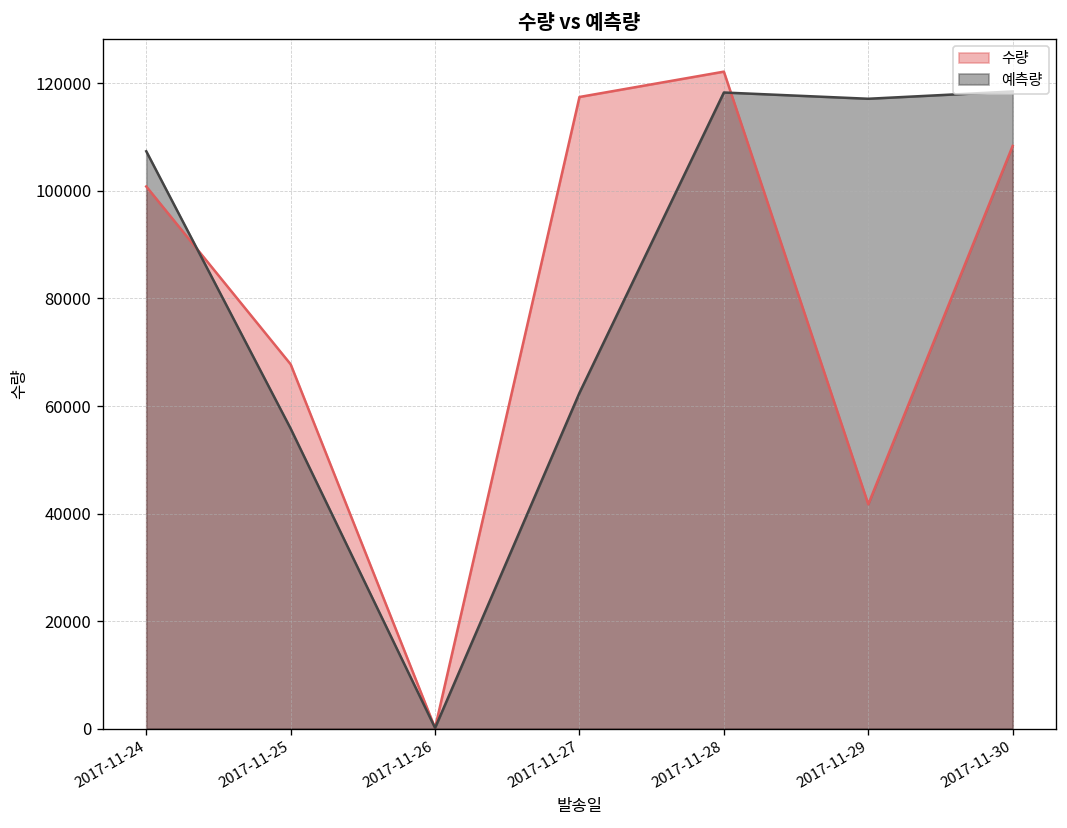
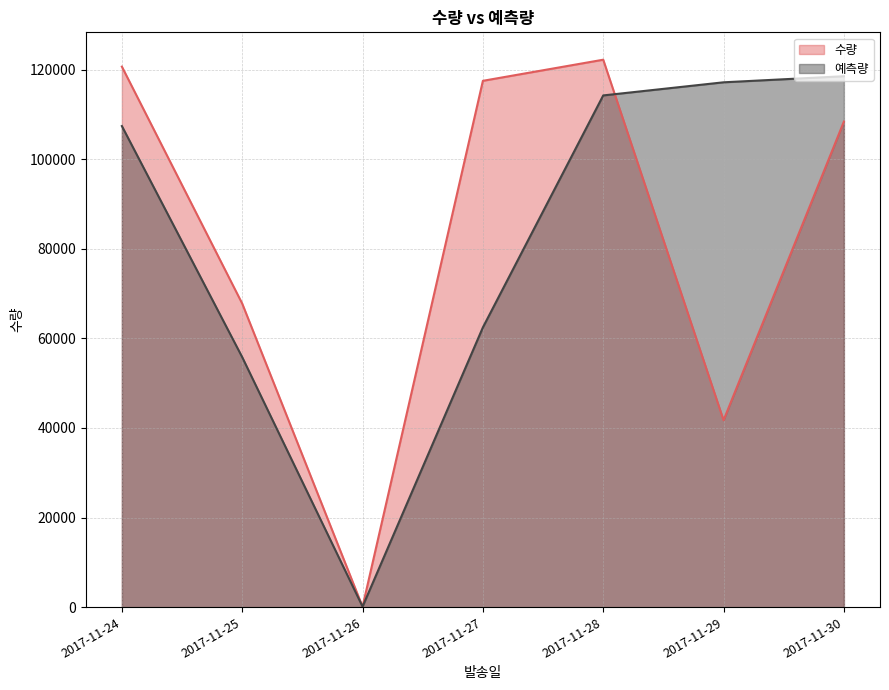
수량, 2017-11-24: 101000 -> 121000
예측량, 2017-11-28: 118000 -> 114000
